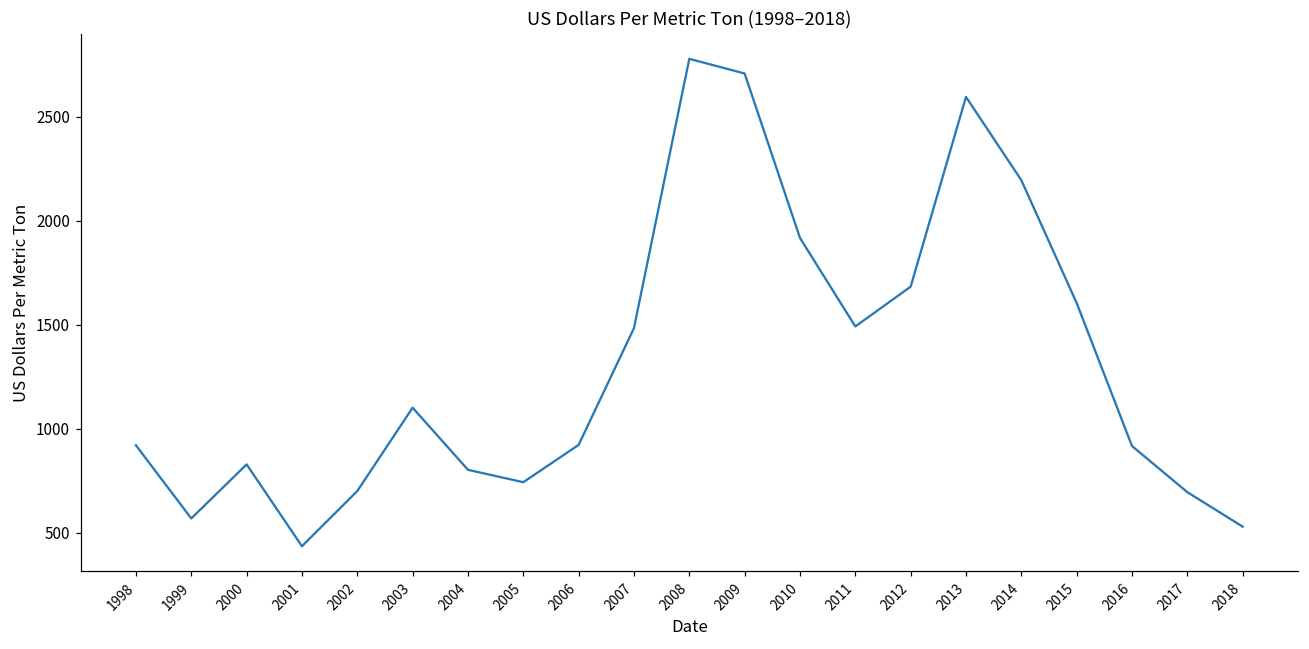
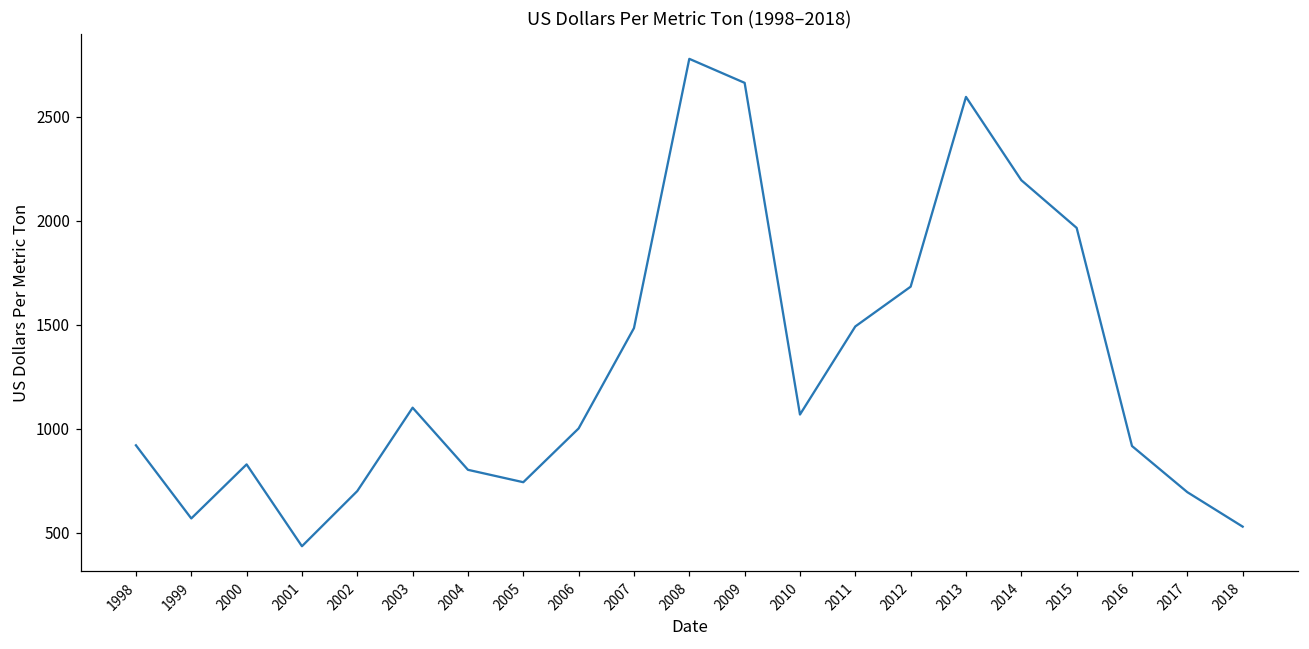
2006: 920 -> 1000
2009: 2710 -> 2660
2010: 1920 -> 1070
2015: 1610 -> 1970
